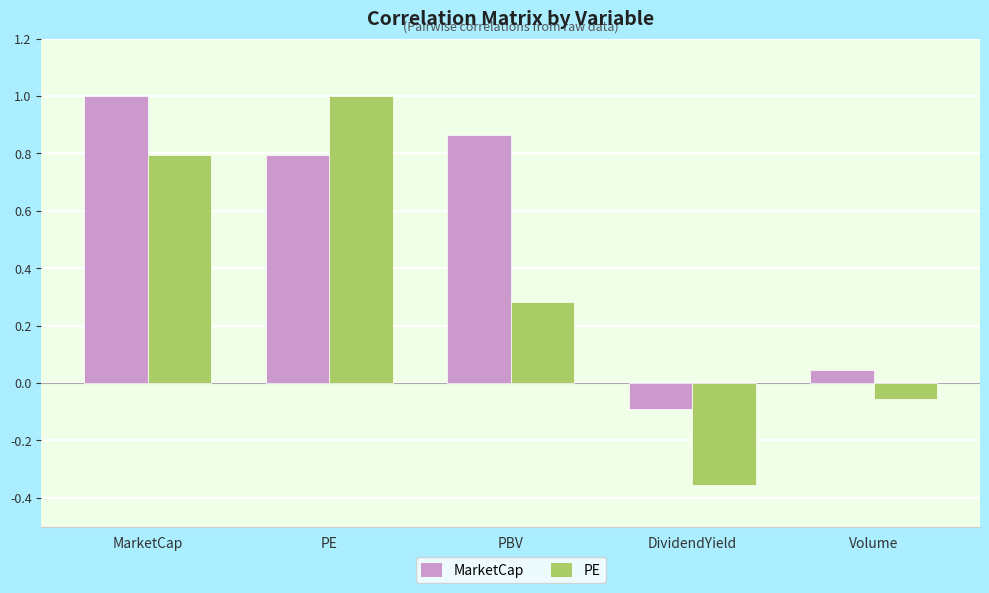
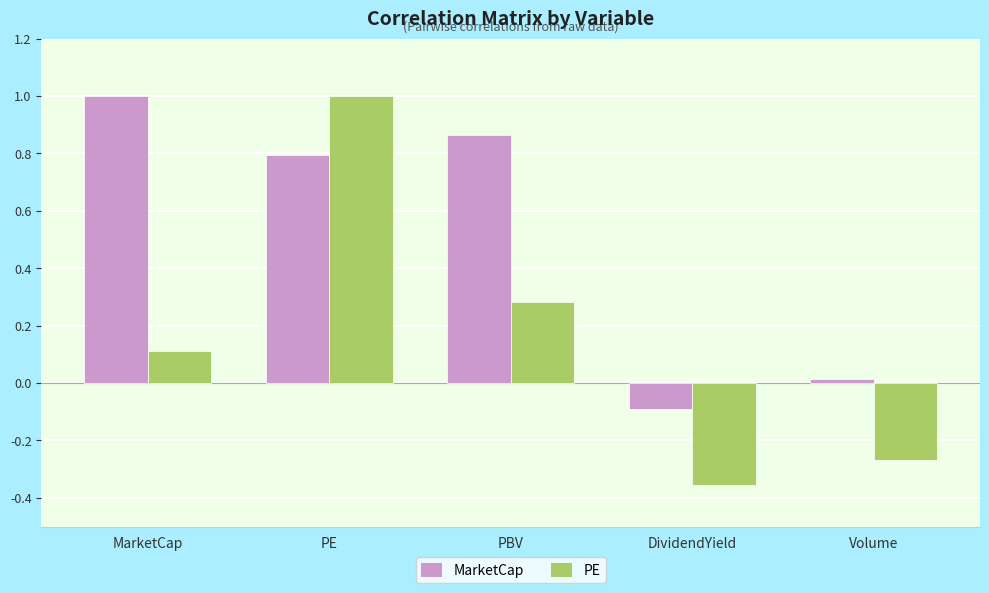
PE, MarketCap: 0.80 -> 0.11
MarketCap, Volume: 0.04 -> 0.01
PE, Volume: -0.06 -> -0.27
